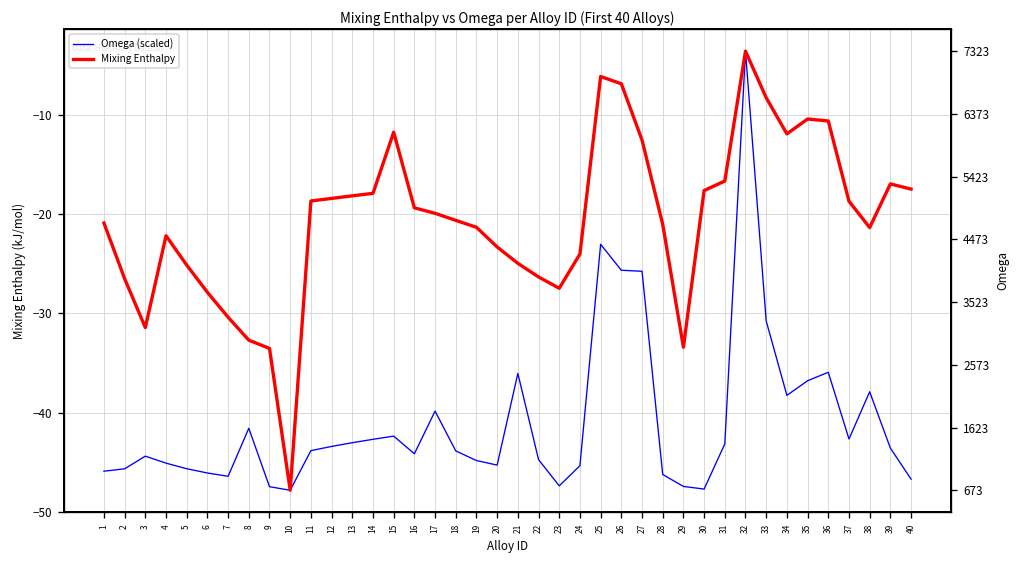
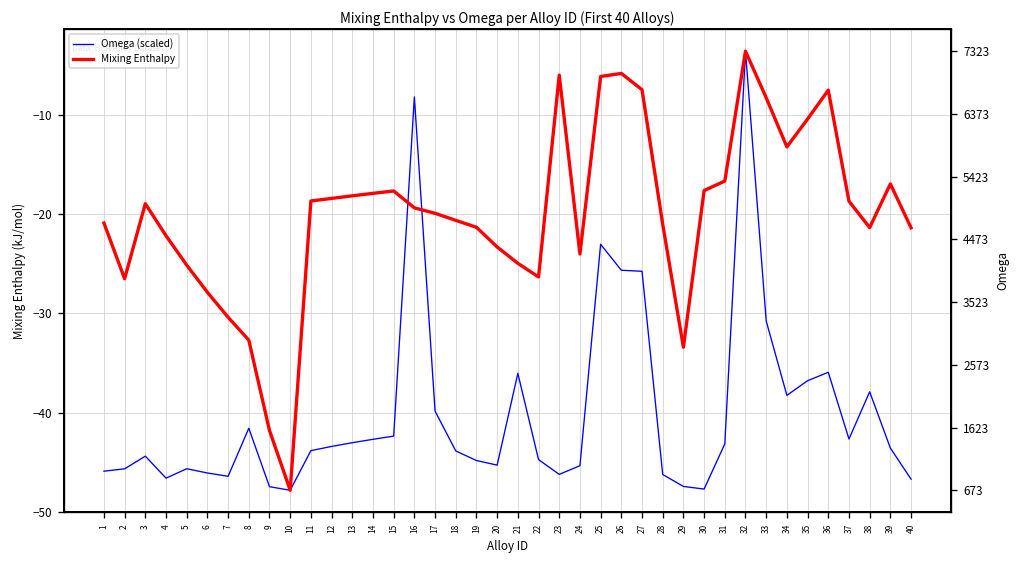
Mixing Enthalpy, 3: -31 -> -19
Omega (scaled), 4: -45 -> -47
Mixing Enthalpy, 9: -34 -> -42
Mixing Enthalpy, 15: -12 -> -18
Omega (scaled), 16: -44 -> -8
Omega (scaled), 23: -47 -> -46
Mixing Enthalpy, 23: -27 -> -6
Mixing Enthalpy, 26: -7 -> -6
Mixing Enthalpy, 27: -13 -> -7
Mixing Enthalpy, 34: -12 -> -13
Mixing Enthalpy, 36: -11 -> -8
Mixing Enthalpy, 40: -17 -> -21
